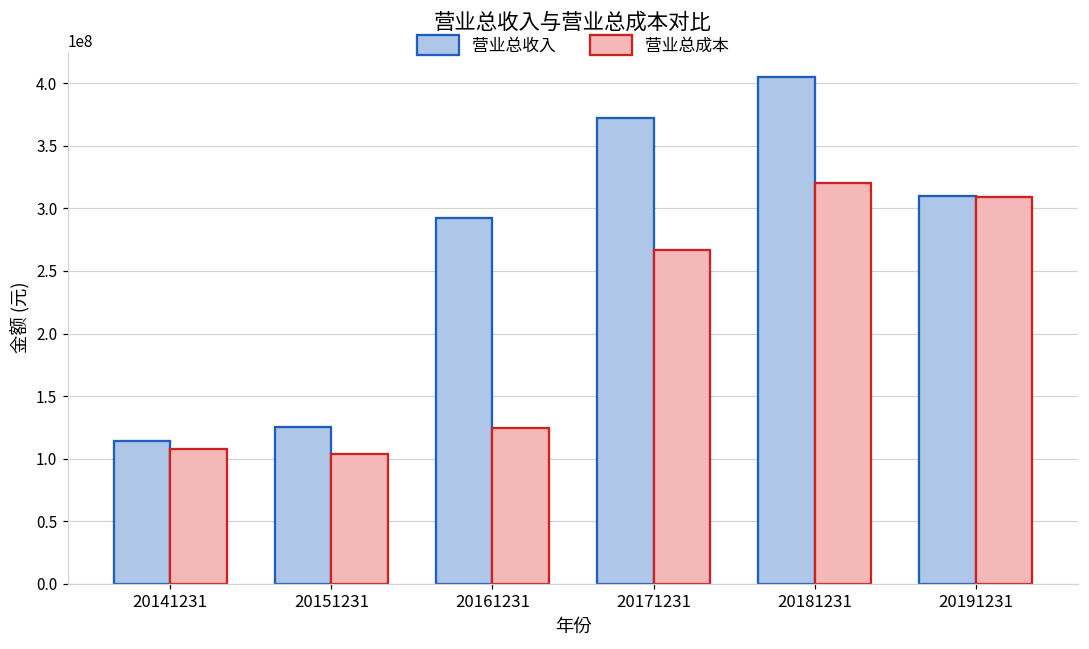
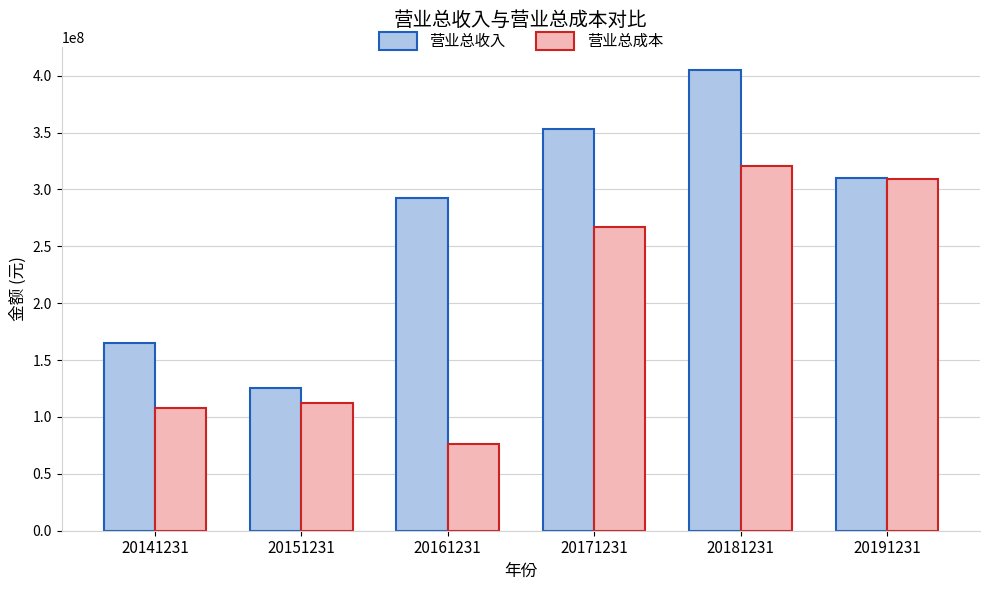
营业总收入, 20141231: 114000000 -> 165000000
营业总成本, 20151231: 103000000 -> 112000000
营业总成本, 20161231: 124000000 -> 76000000
营业总收入, 20171231: 373000000 -> 353000000
